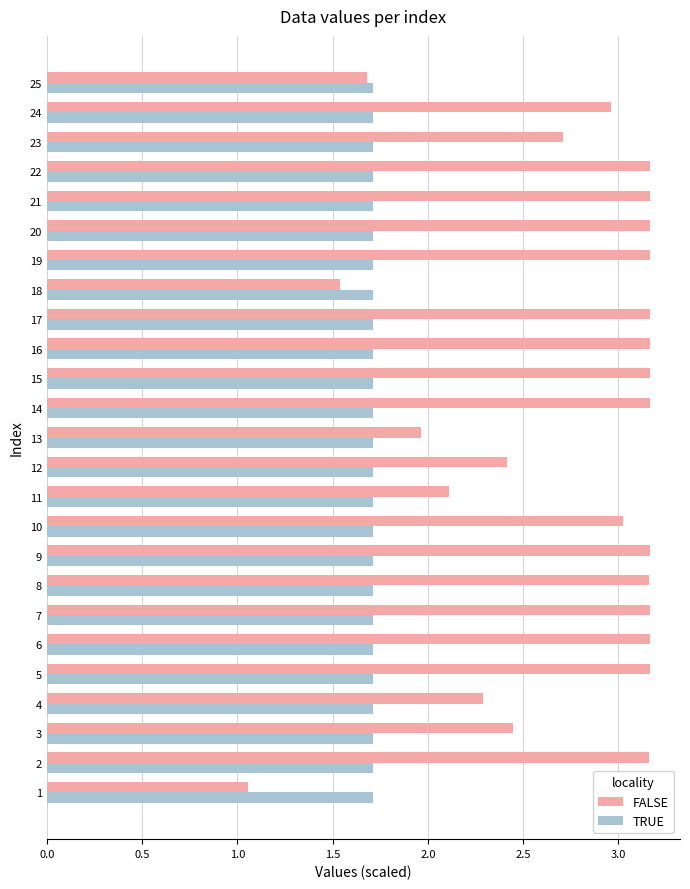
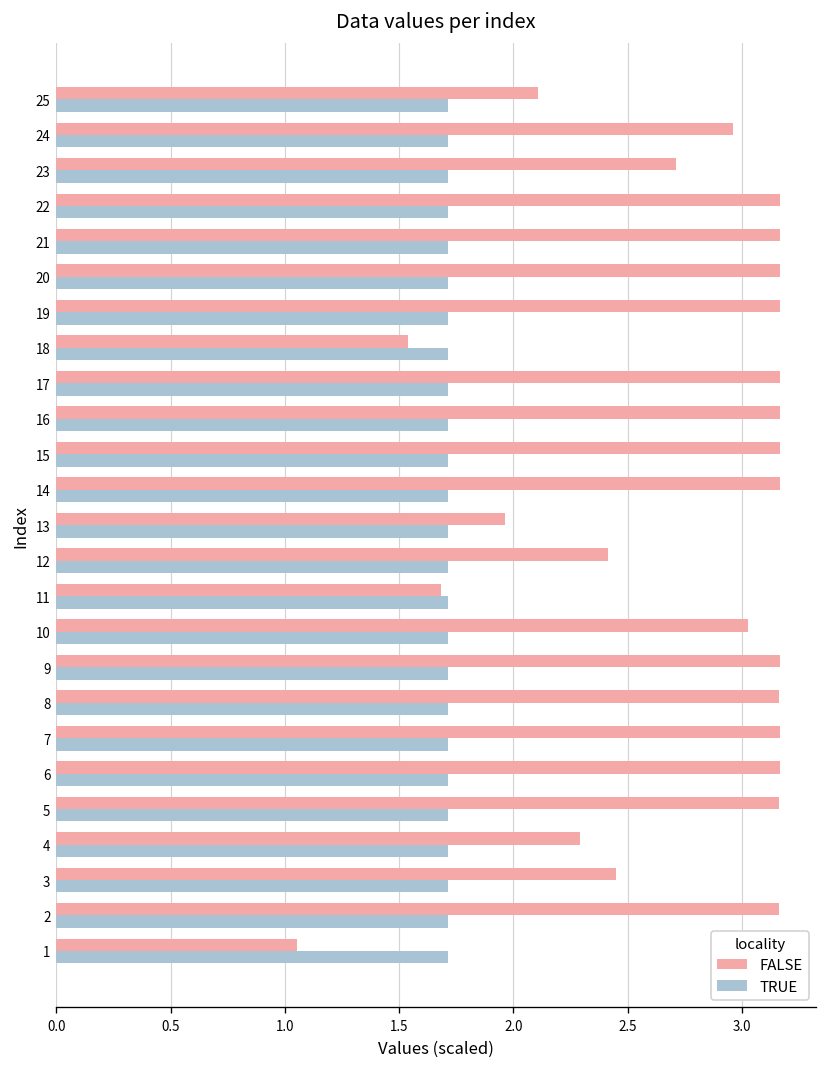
FALSE, 25: 1.68 -> 2.11
FALSE, 11: 2.11 -> 1.69
